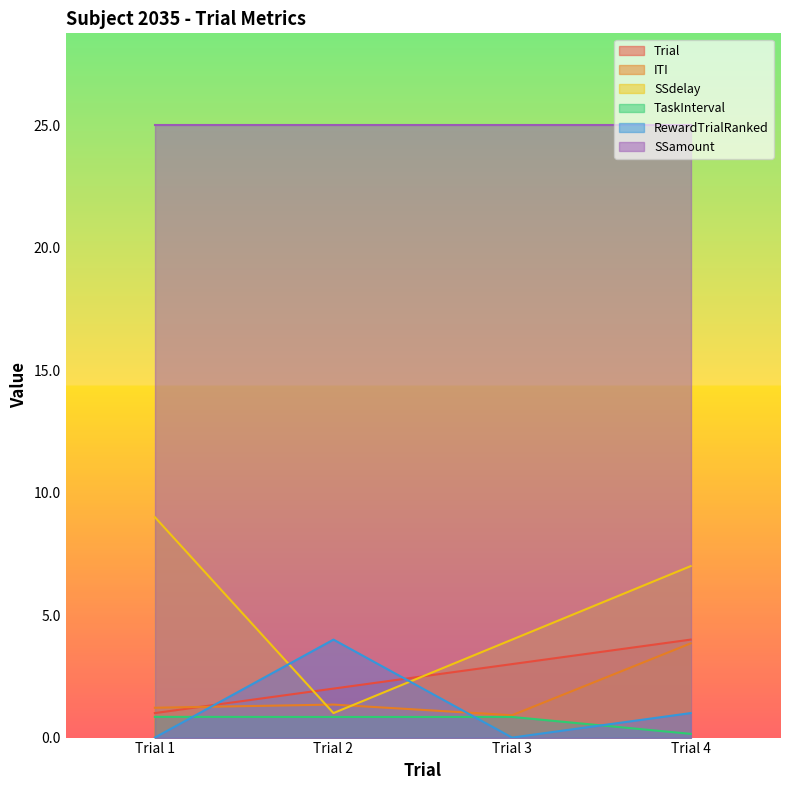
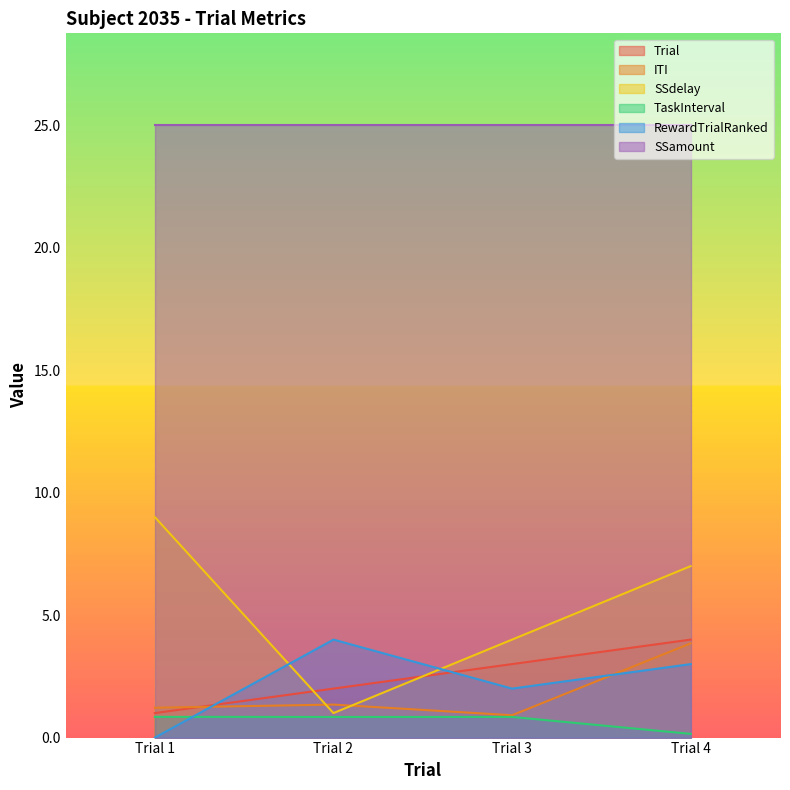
RewardTrialRanked, Trial 3: 0 -> 2
RewardTrialRanked, Trial 4: 1 -> 3
